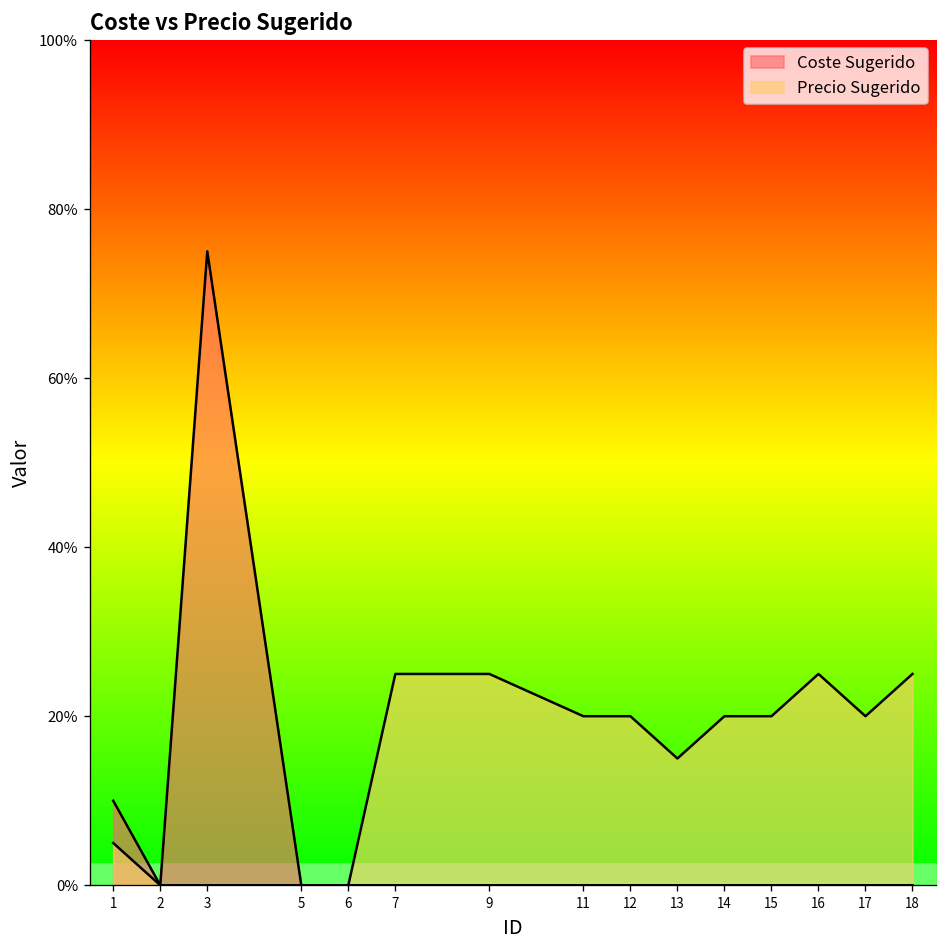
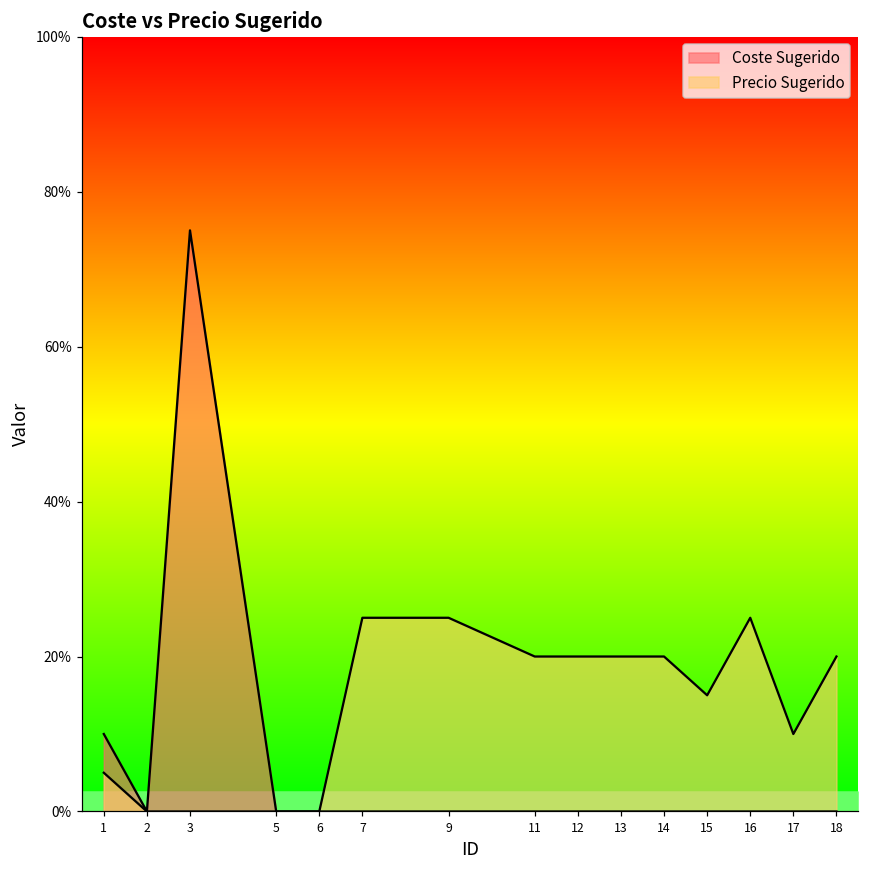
Precio Sugerido, 13: 15% -> 20%
Precio Sugerido, 15: 20% -> 15%
Precio Sugerido, 17: 20% -> 10%
Precio Sugerido, 18: 25% -> 20%
